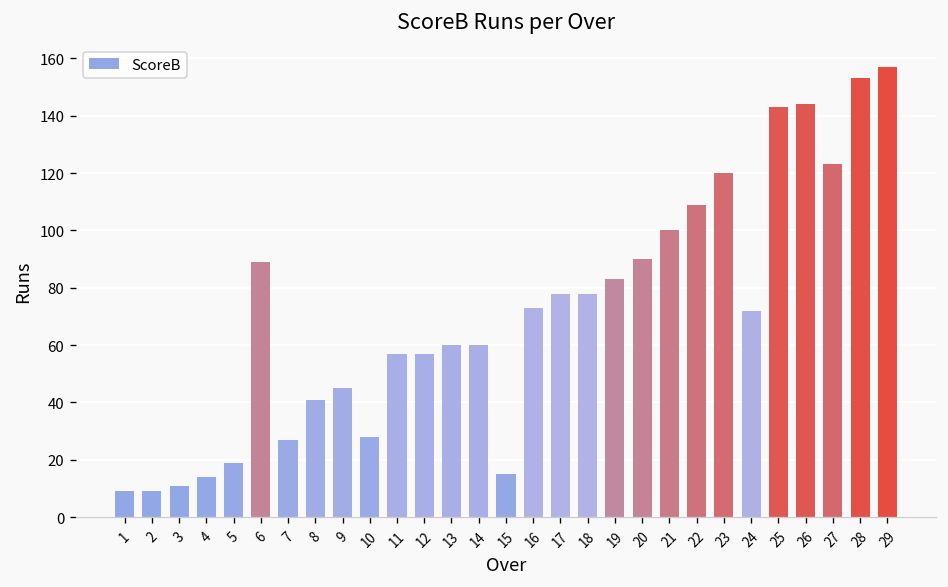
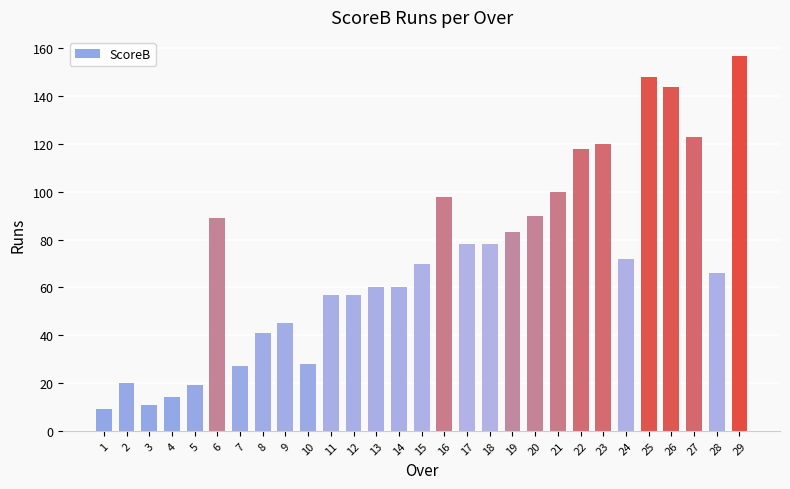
2: 9 -> 20
15: 15 -> 70
16: 73 -> 98
22: 109 -> 118
25: 143 -> 148
28: 153 -> 66
